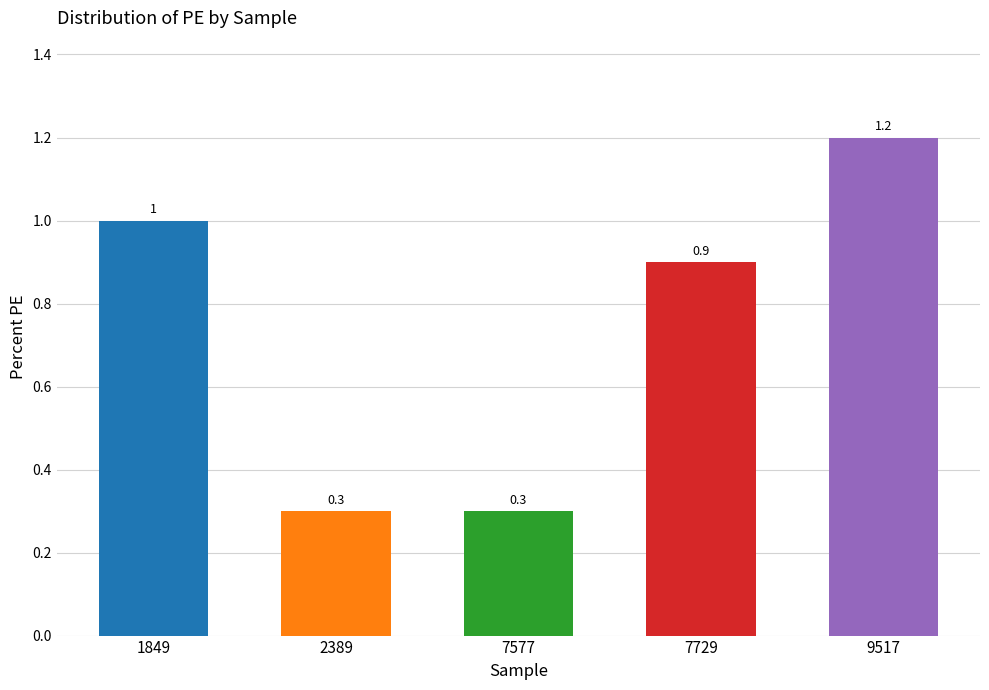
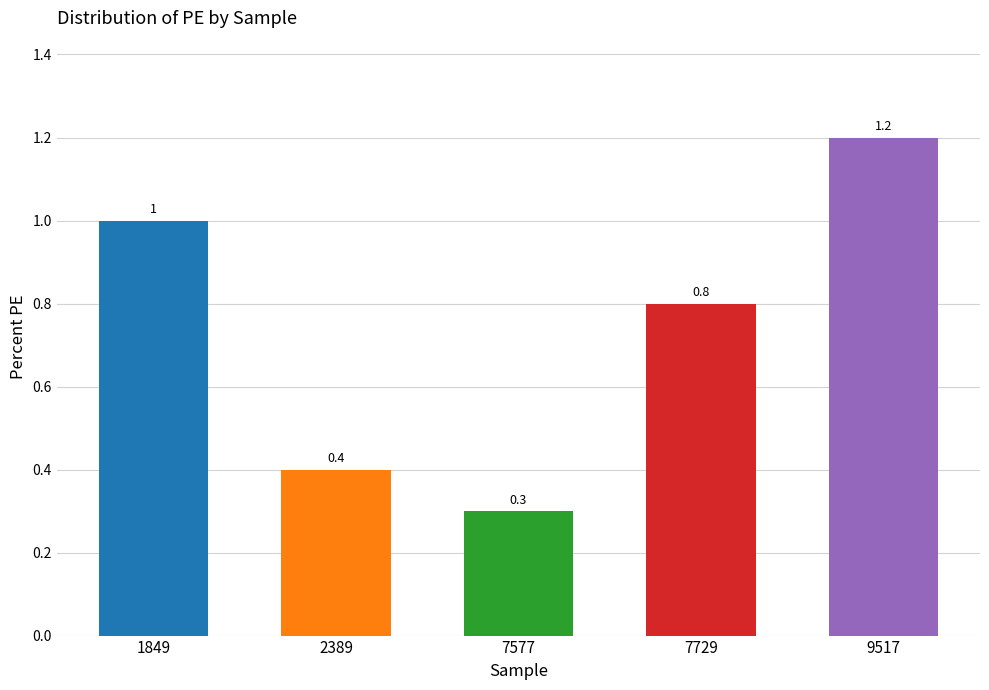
2389: 0.3 -> 0.4
7729: 0.9 -> 0.8
